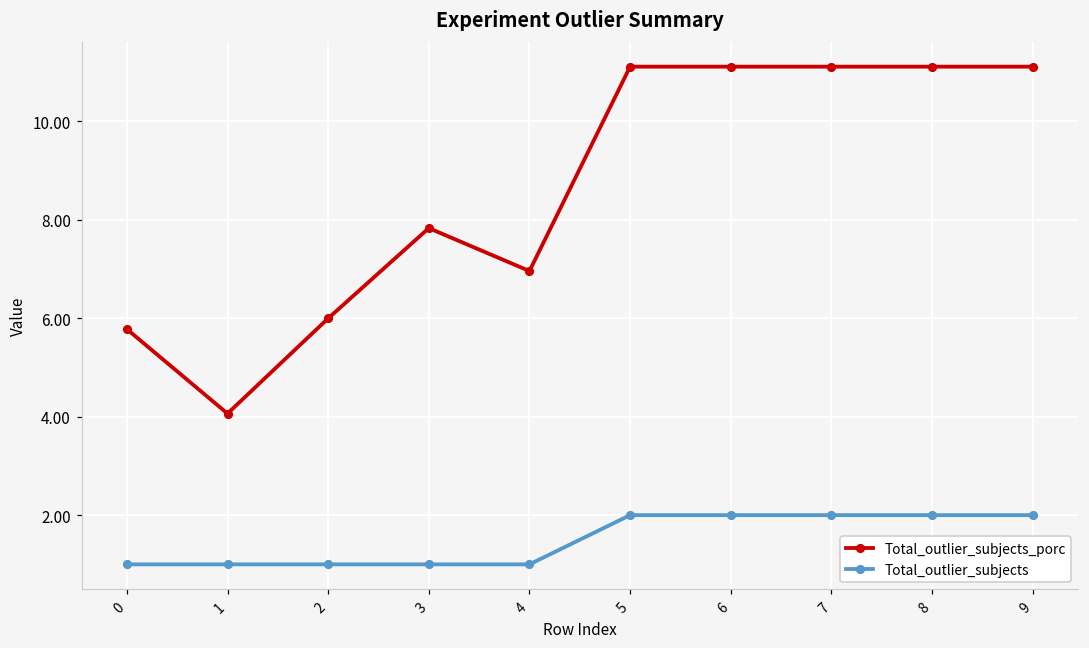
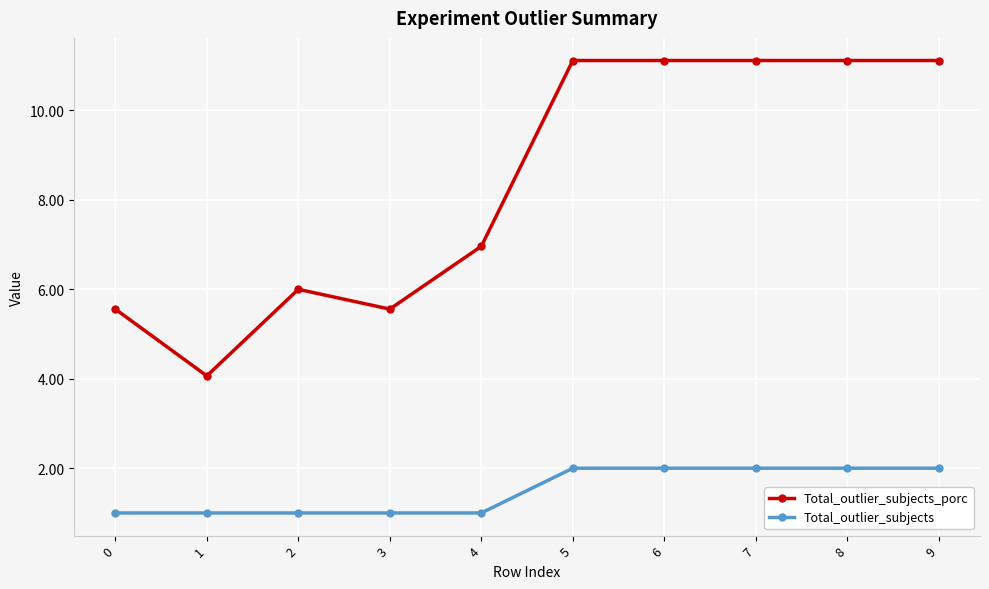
Total_outlier_subjects_porc, 0: 5.8 -> 5.6
Total_outlier_subjects_porc, 3: 7.8 -> 5.6
